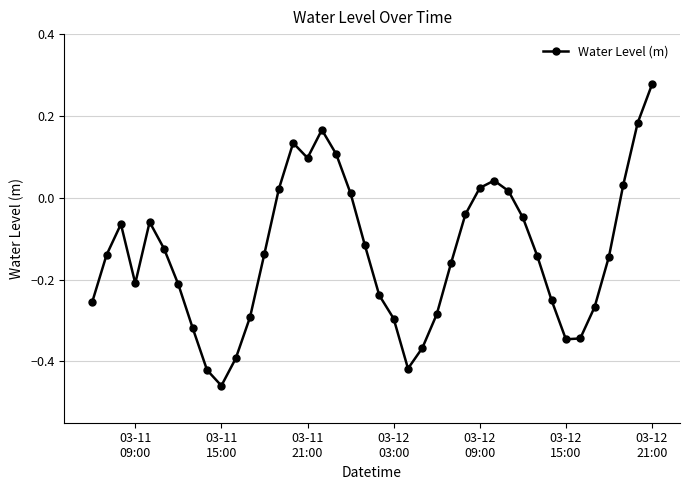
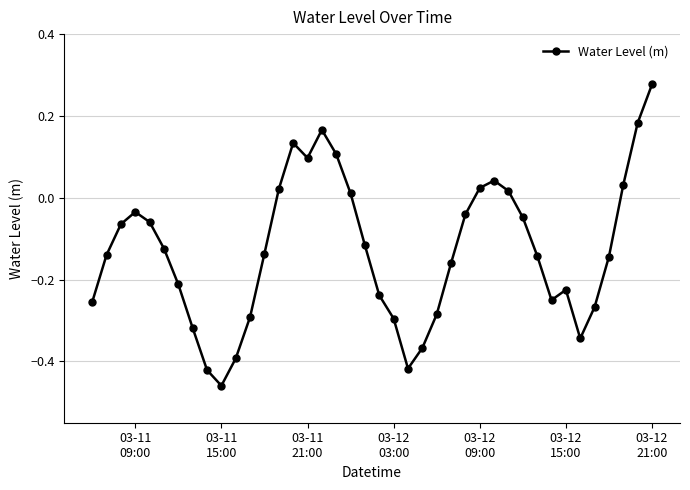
03-11 09:00: -0.21 -> -0.03
03-12 15:00: -0.35 -> -0.23
